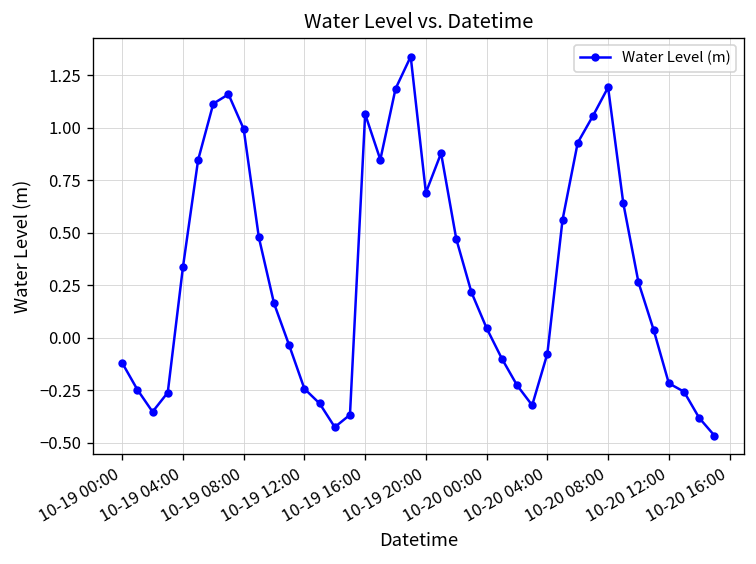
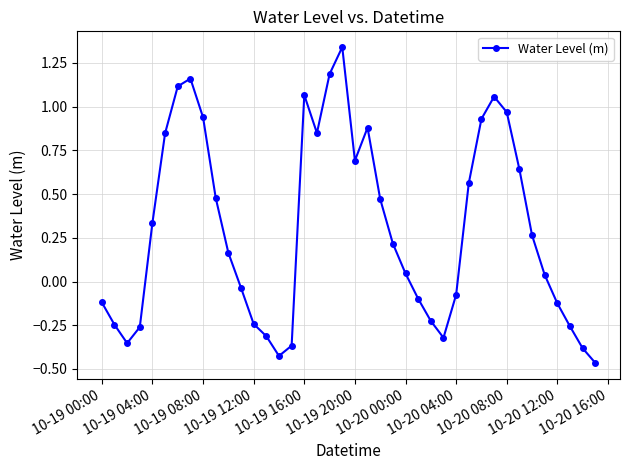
10-19 08:00: 0.99 -> 0.94
10-20 08:00: 1.19 -> 0.97
10-20 12:00: -0.22 -> -0.13
